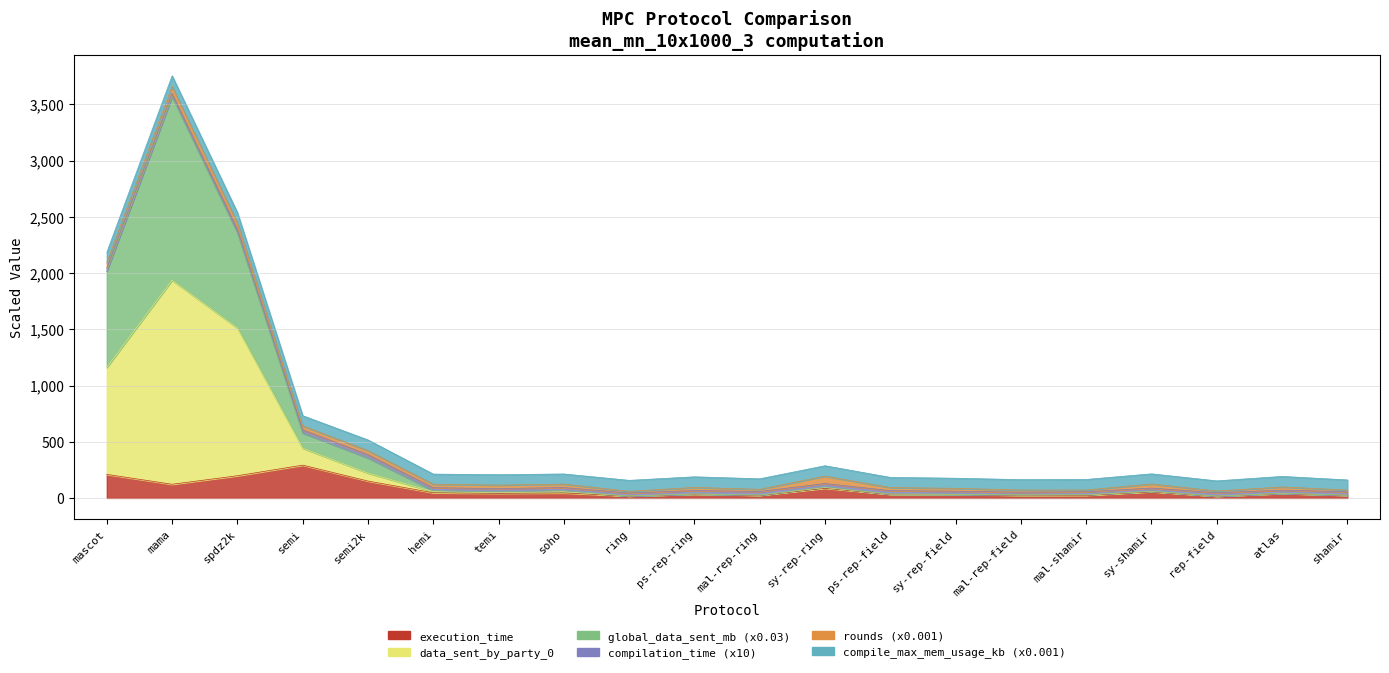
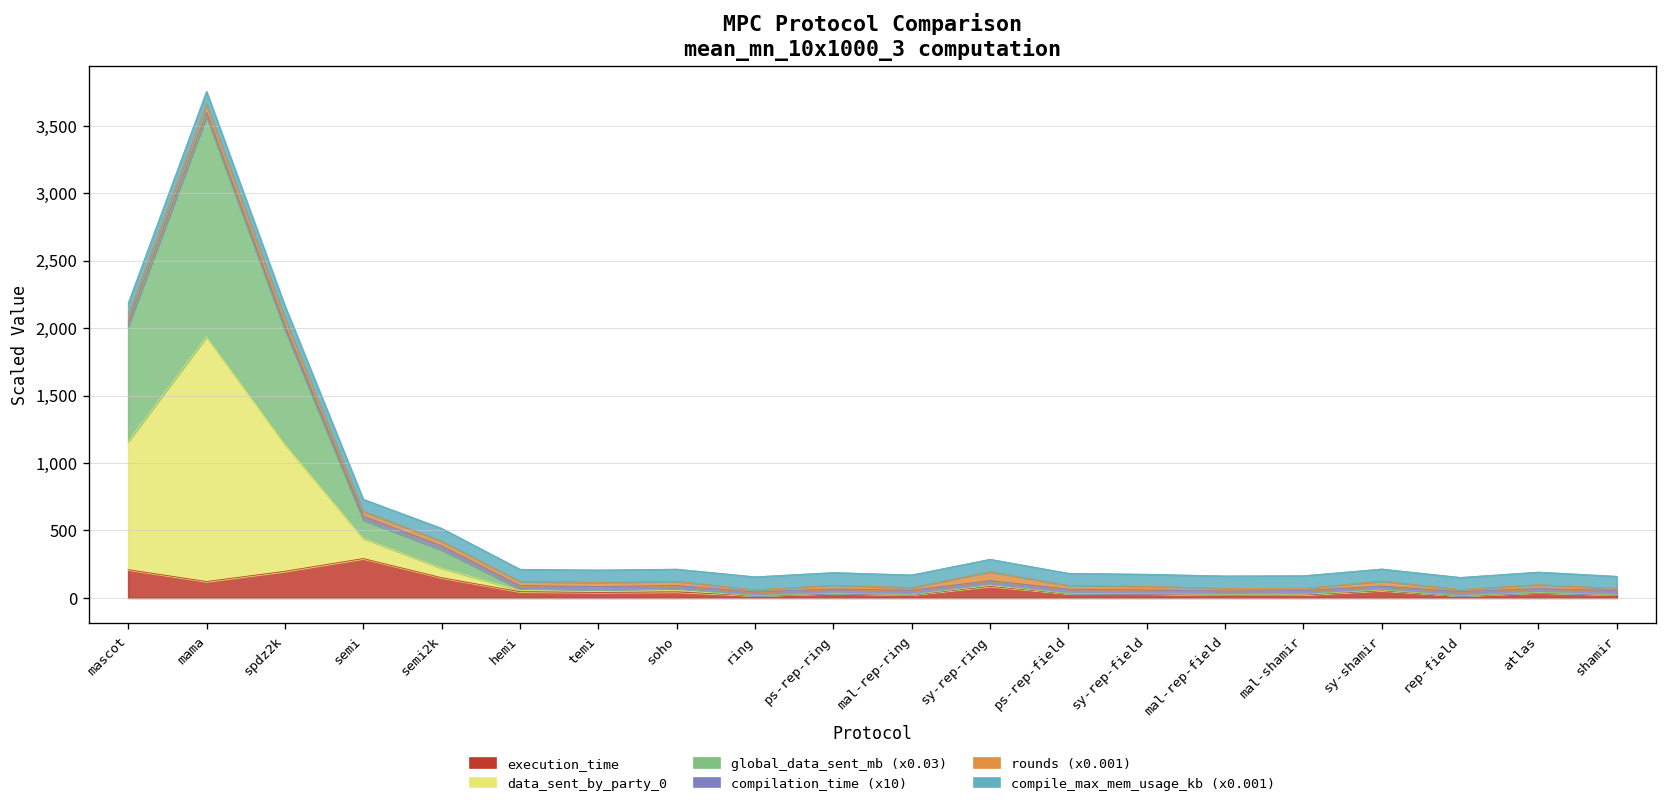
data_sent_by_party_0, spdz2k: 1,310 -> 940
